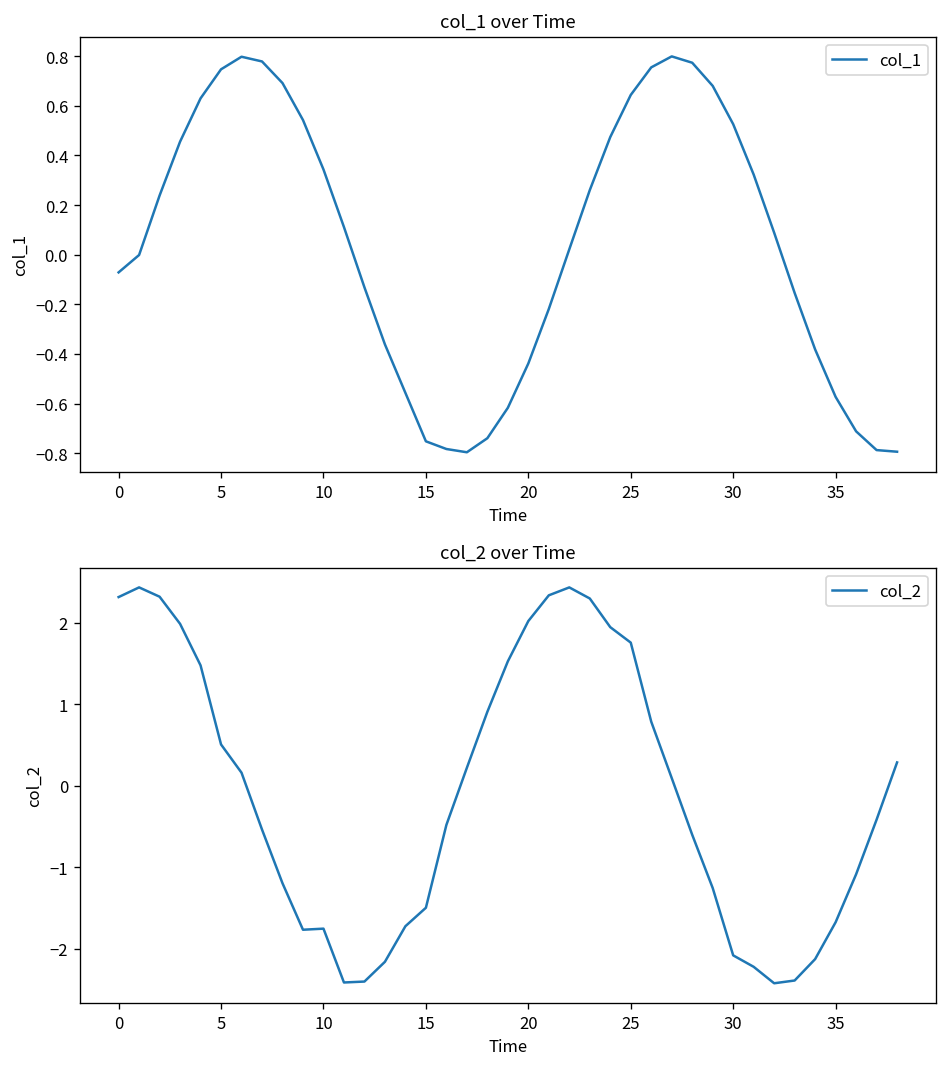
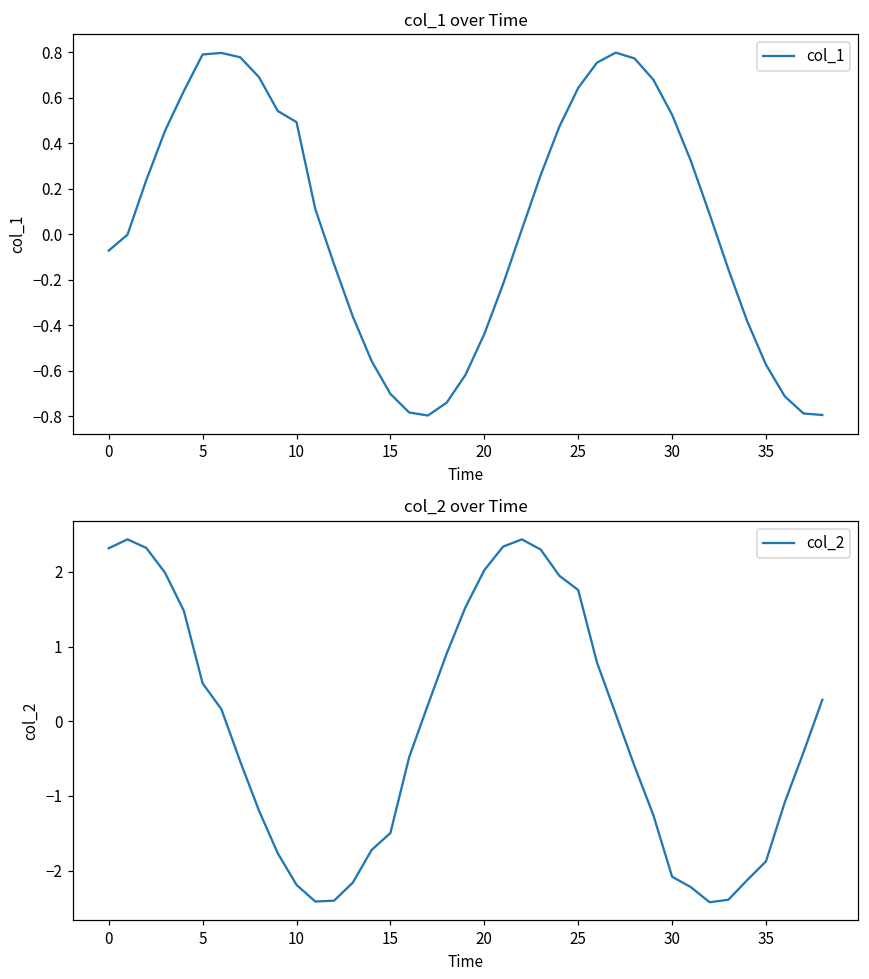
col_1 over Time, 5: 0.75 -> 0.79
col_1 over Time, 10: 0.34 -> 0.49
col_1 over Time, 15: -0.75 -> -0.70
col_2 over Time, 10: -1.8 -> -2.2
col_2 over Time, 35: -1.7 -> -1.9
